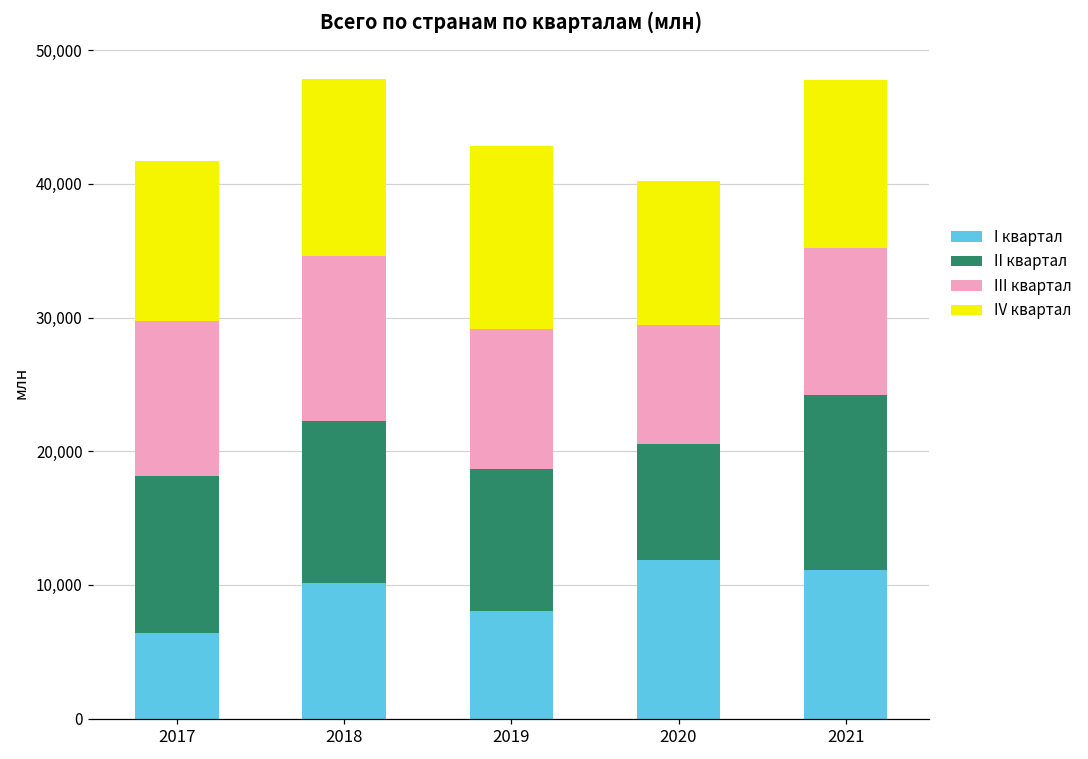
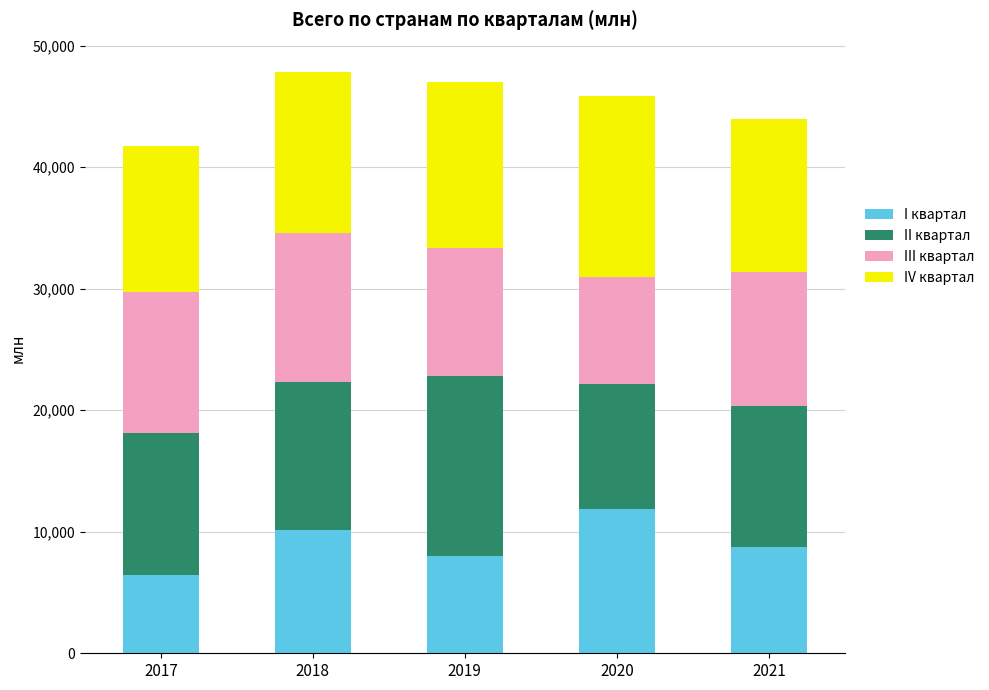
II квартал, 2019: 10,600 -> 14,700
II квартал, 2020: 8,700 -> 10,200
IV квартал, 2020: 10,800 -> 14,900
I квартал, 2021: 11,100 -> 8,700
II квартал, 2021: 13,100 -> 11,600
